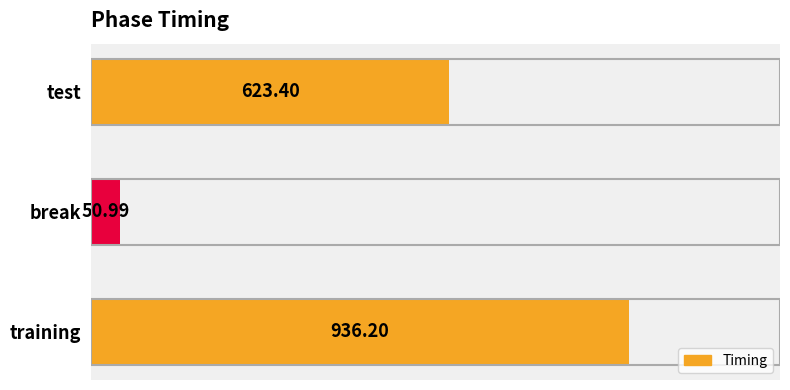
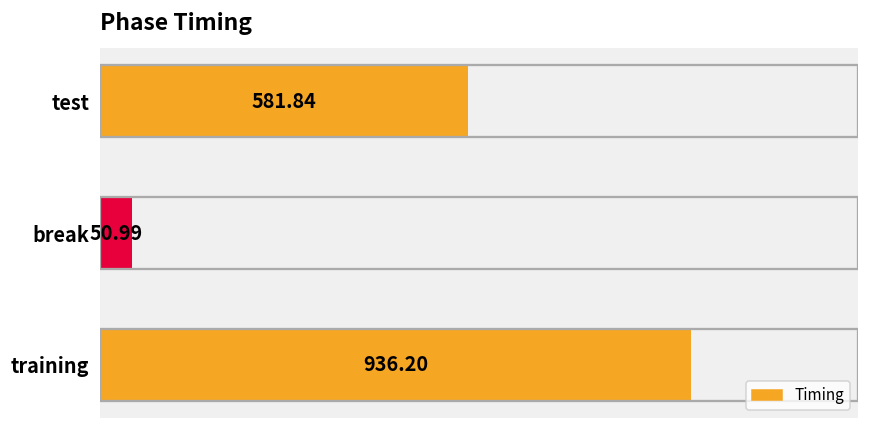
test: 623.40 -> 581.84
